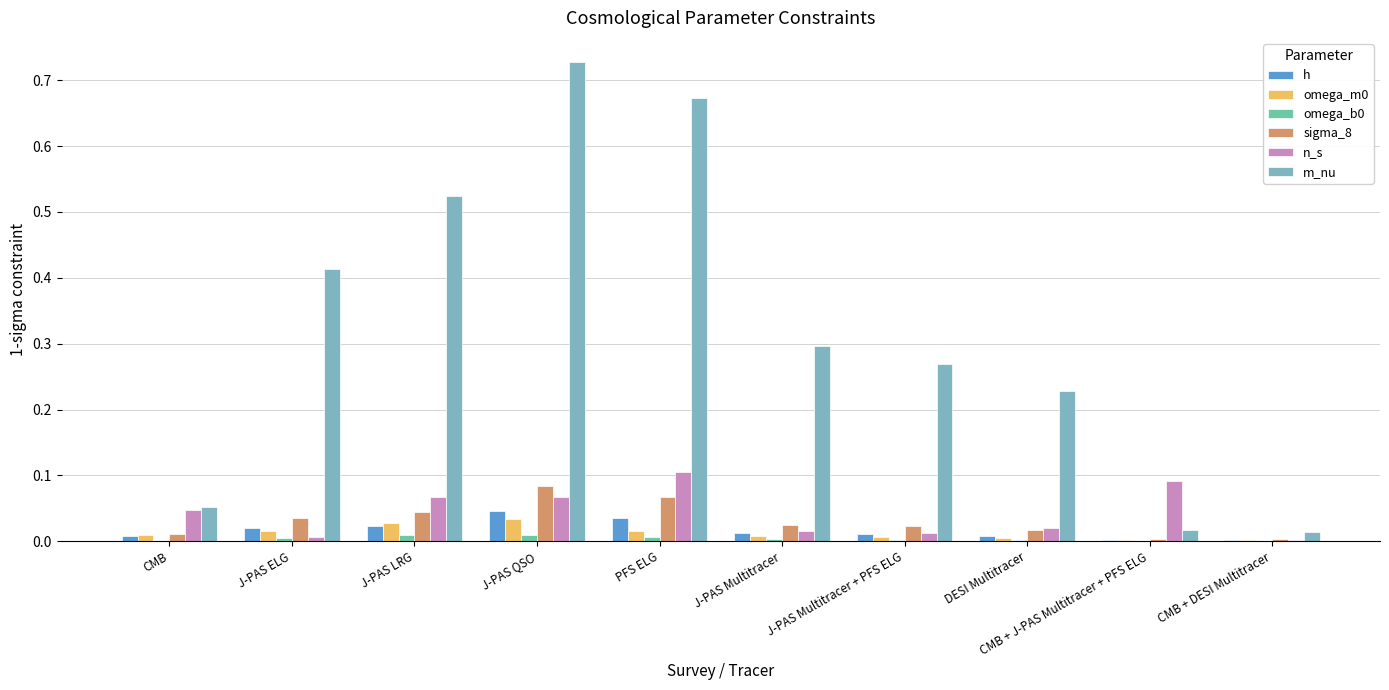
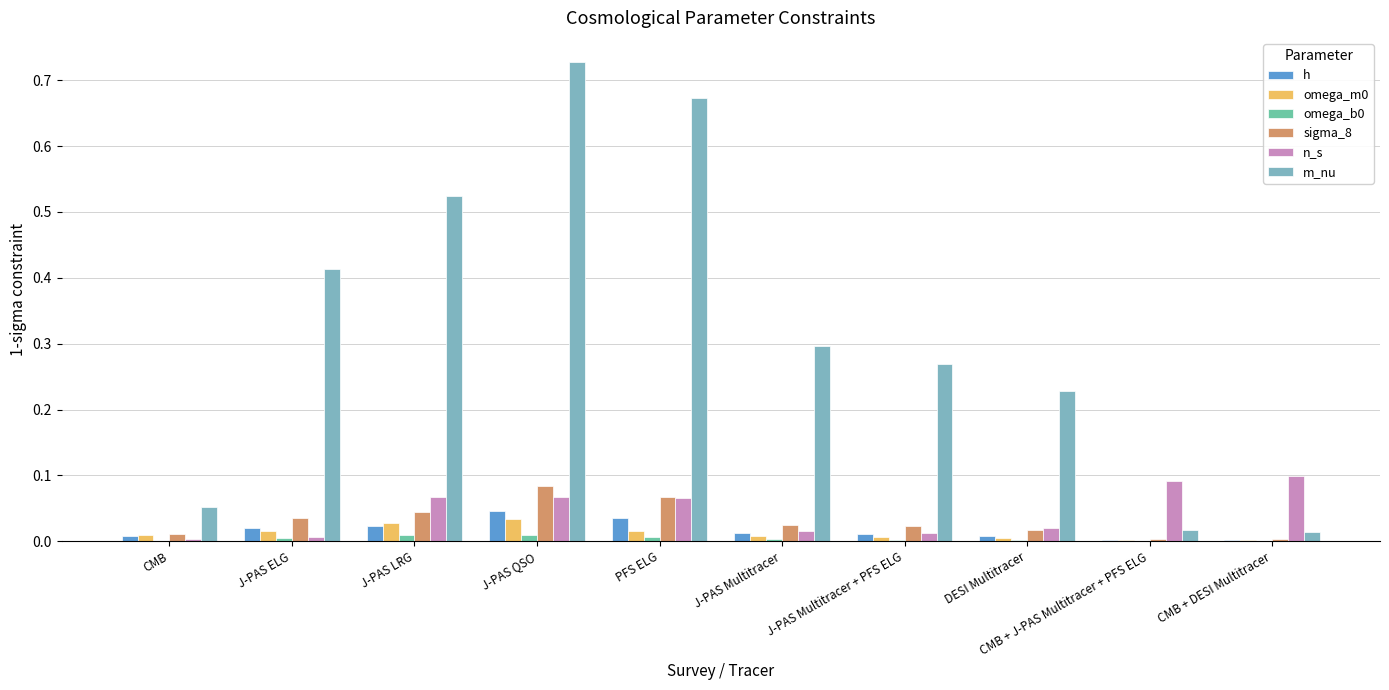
n_s, CMB: 0.05 -> 0.00
n_s, PFS ELG: 0.10 -> 0.07
n_s, CMB + DESI Multitracer: 0.00 -> 0.10
